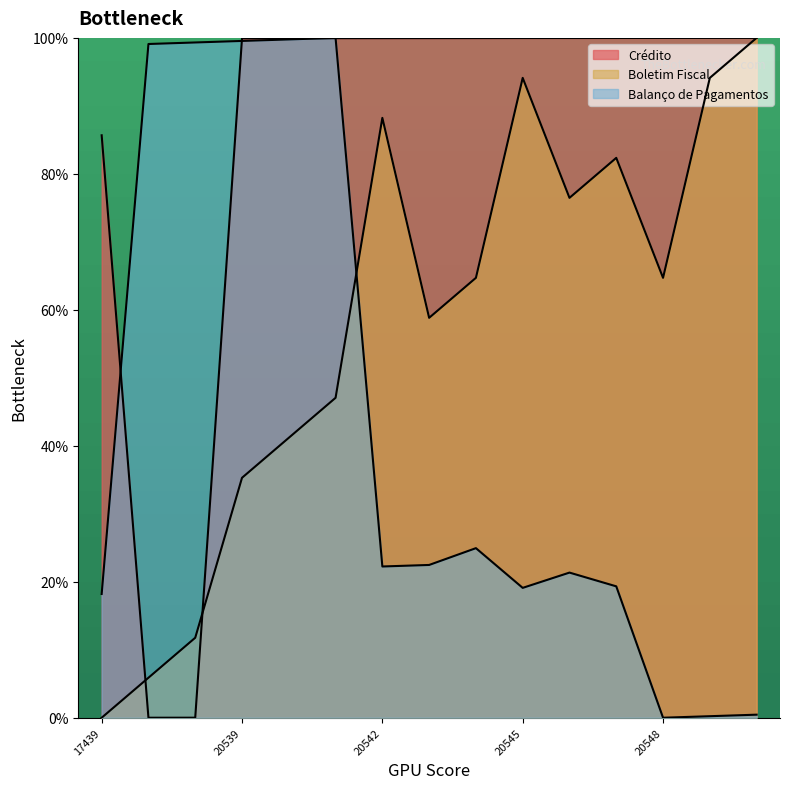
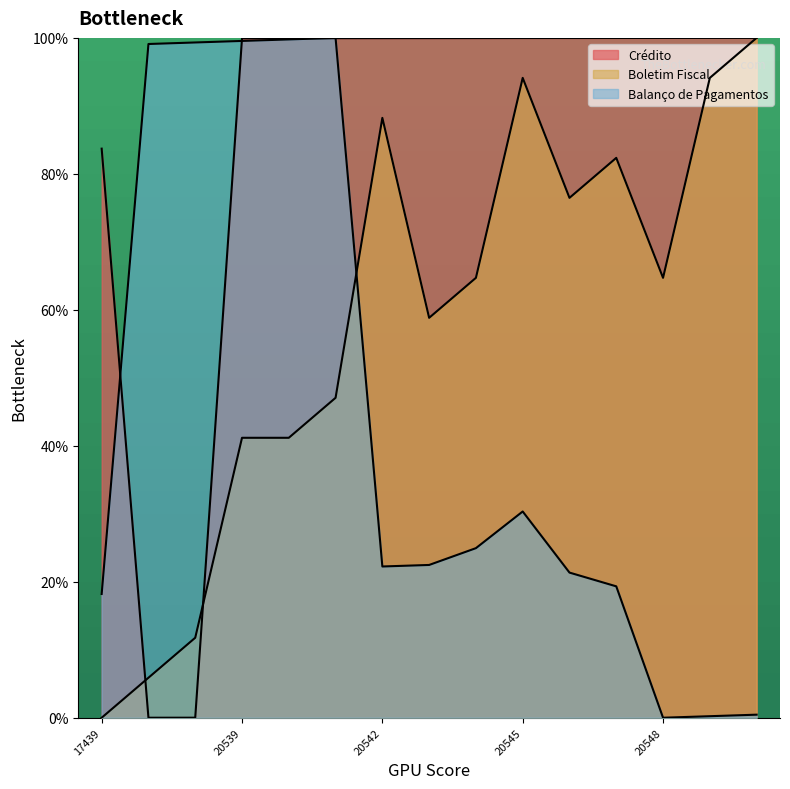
Crédito, 17439: 86% -> 84%
Boletim Fiscal, 20539: 35% -> 41%
Balanço de Pagamentos, 20545: 19% -> 30%
